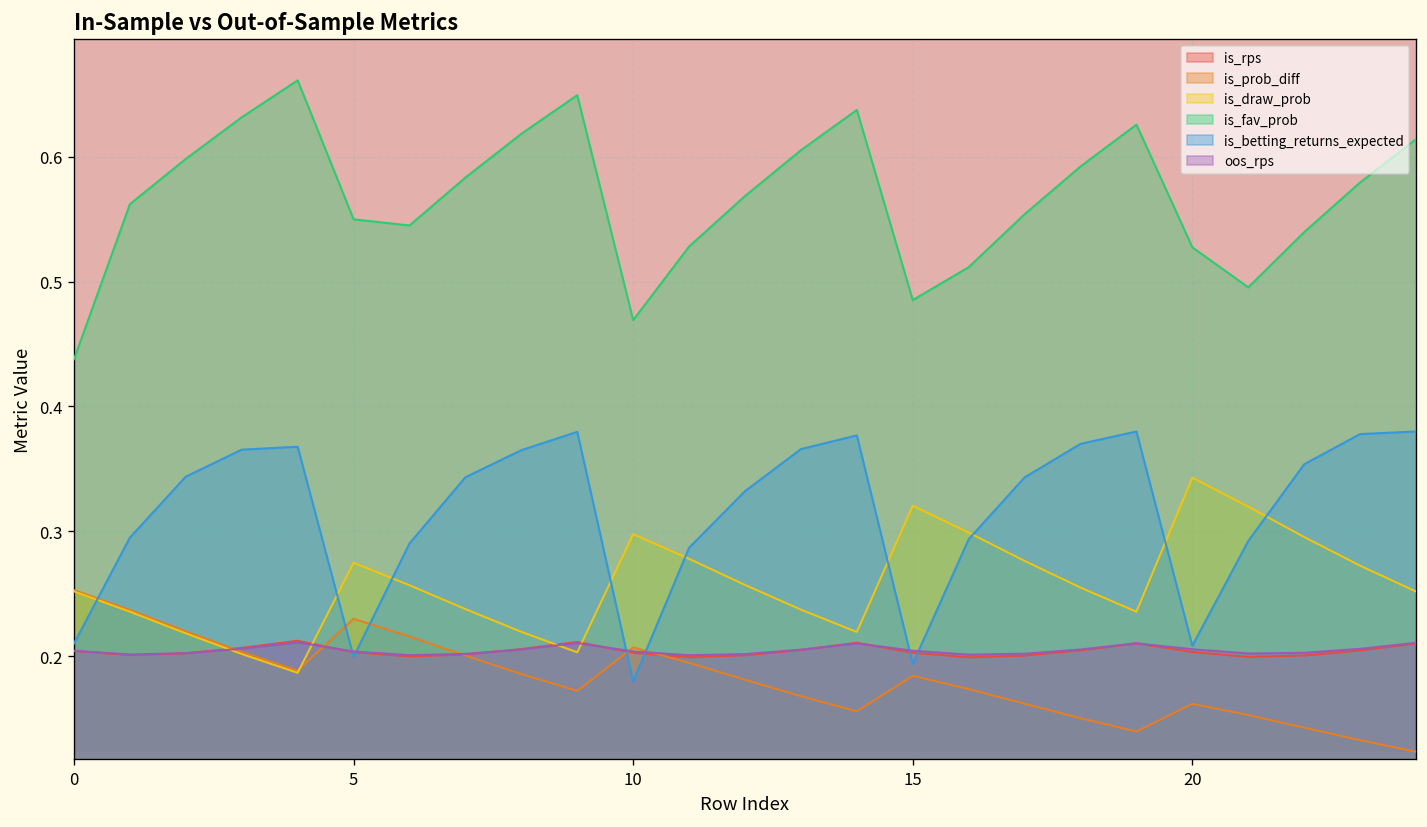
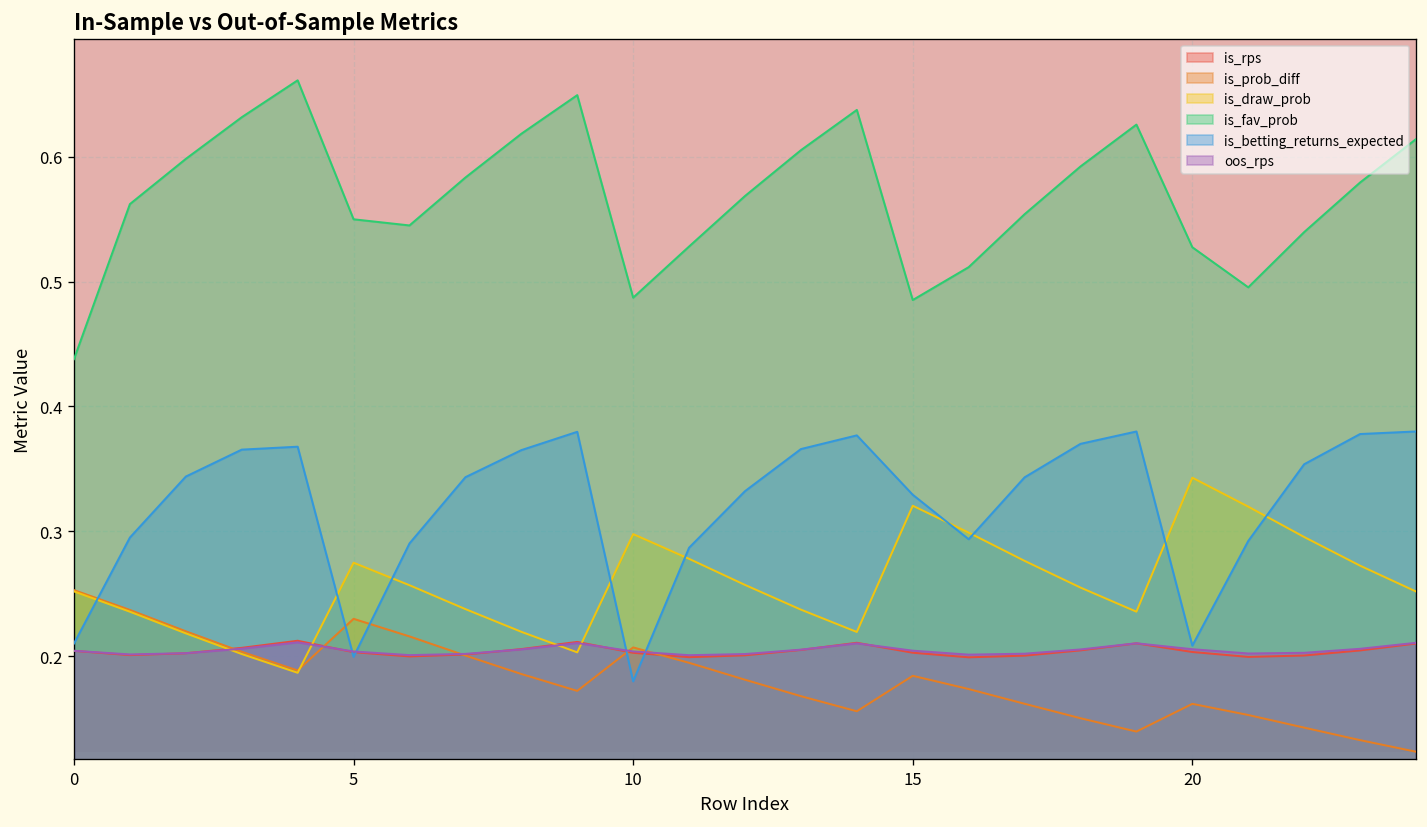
is_fav_prob, 10: 0.469 -> 0.487
is_betting_returns_expected, 15: 0.194 -> 0.329
